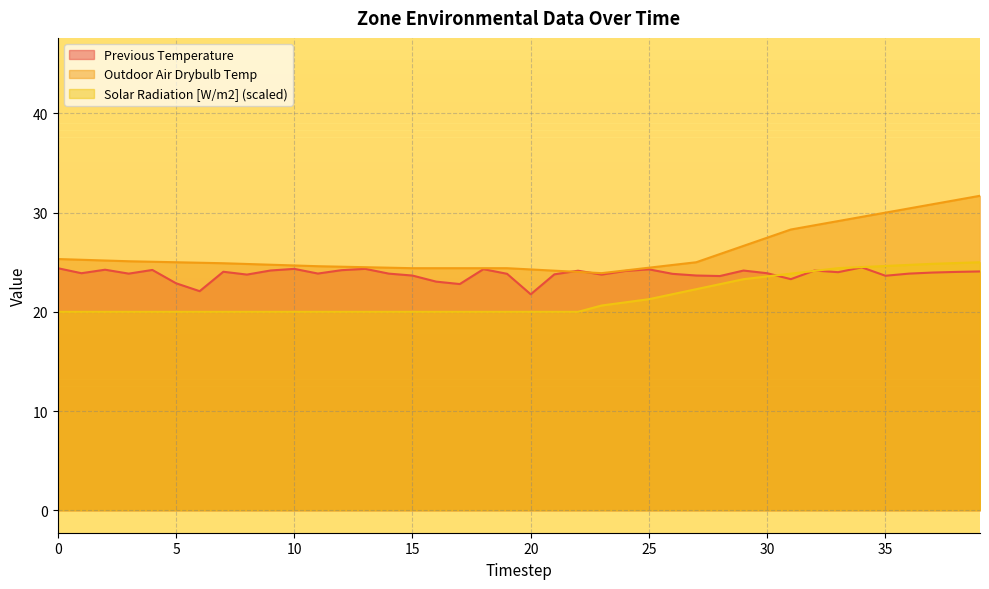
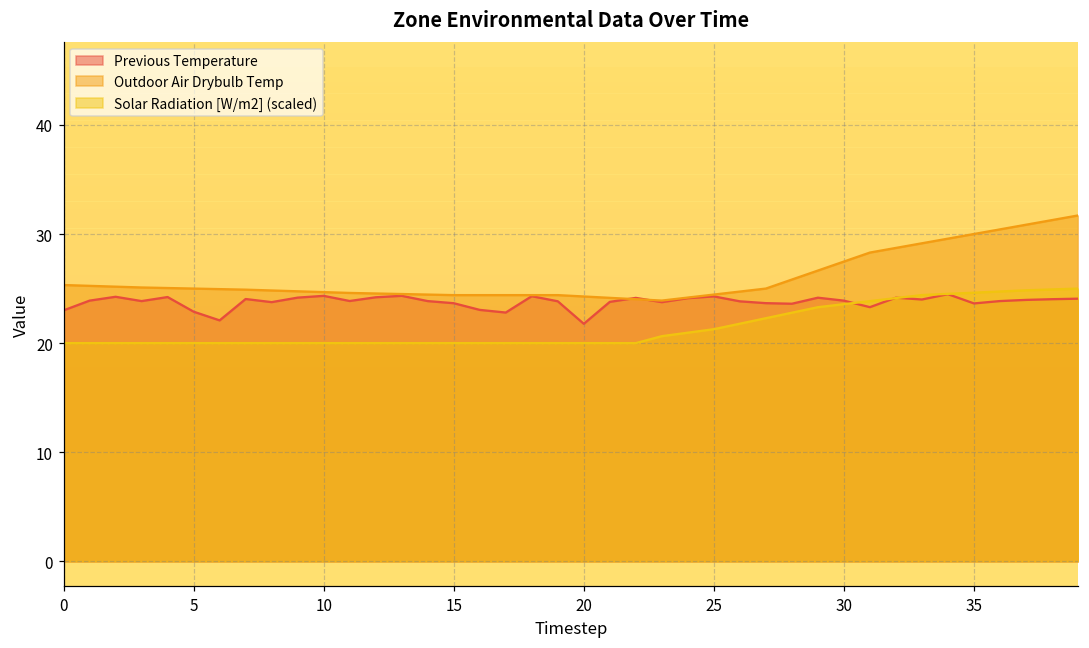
Previous Temperature, 0: 24 -> 23
